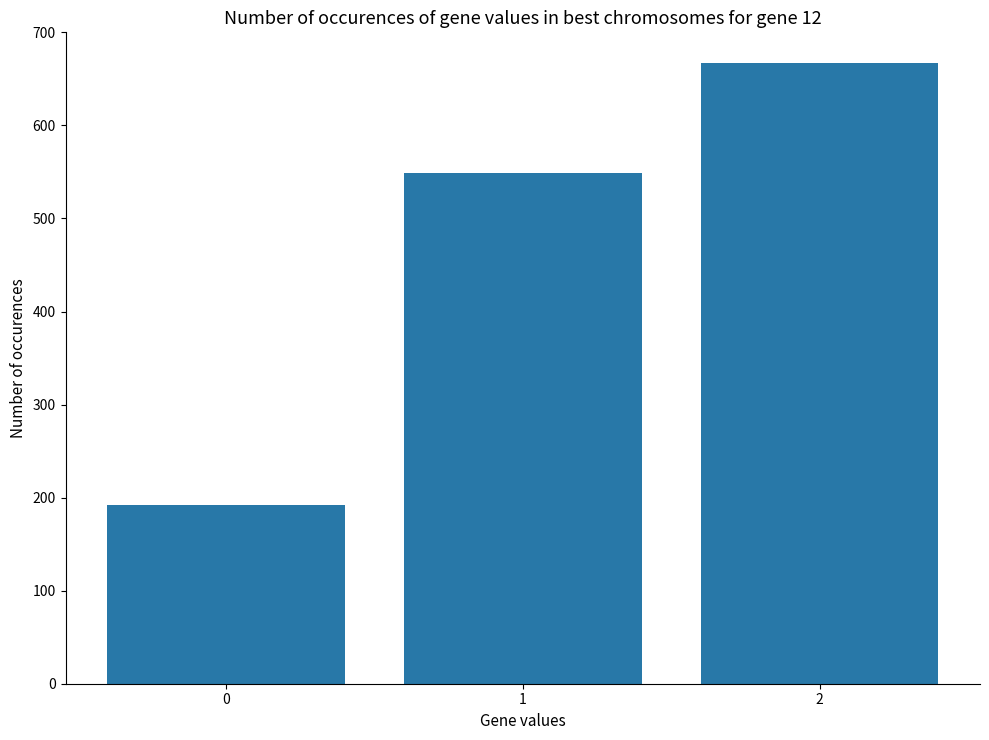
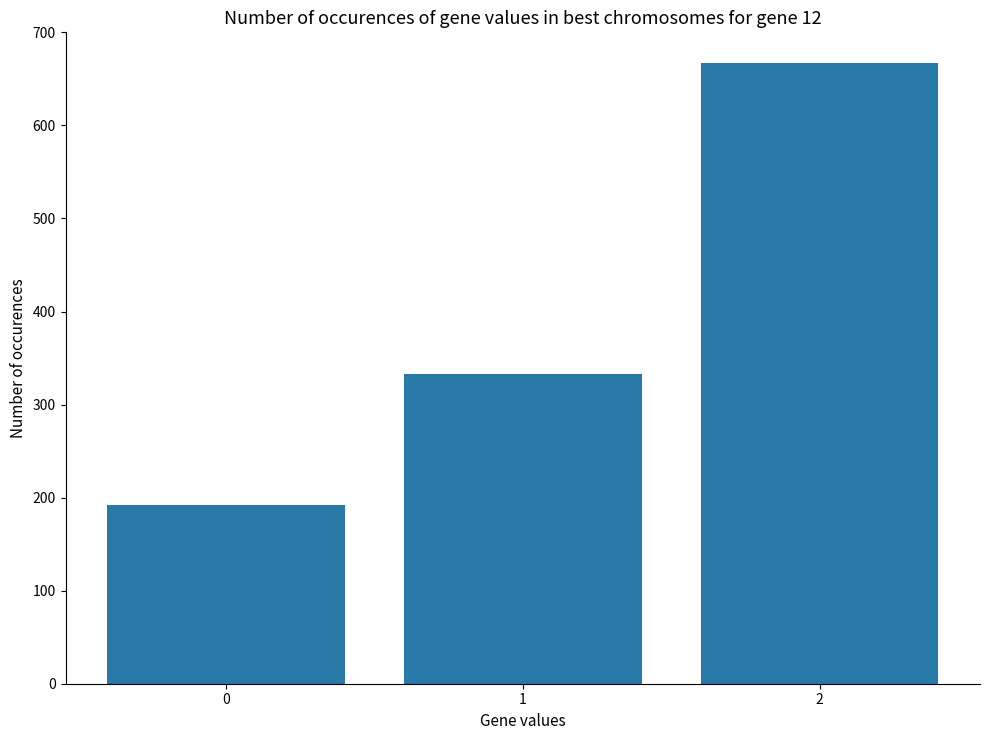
1: 550 -> 330
